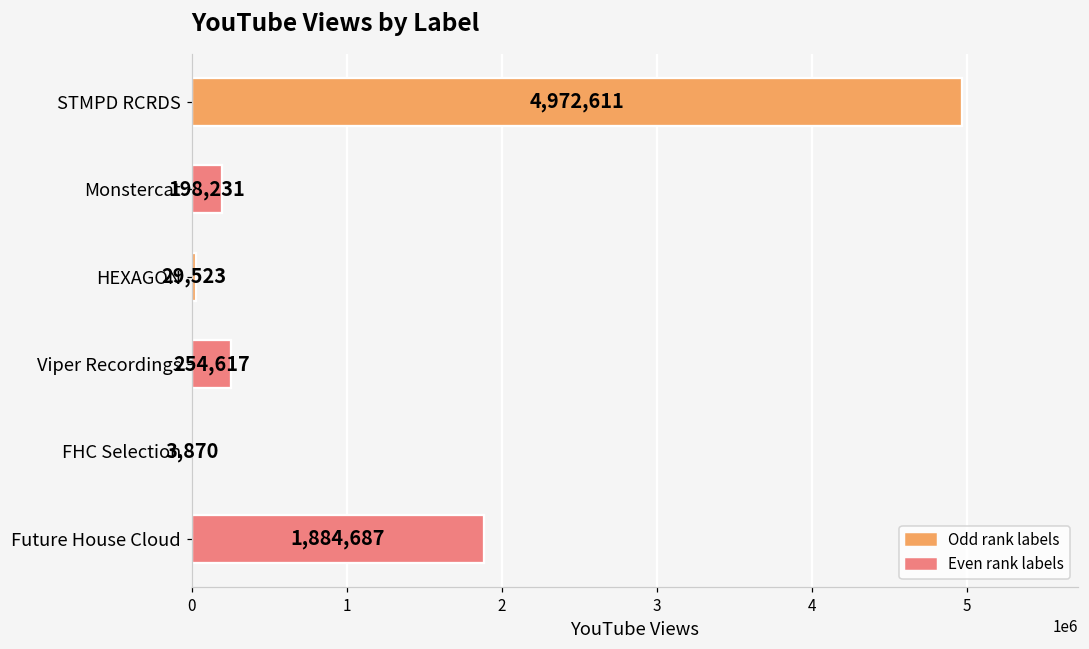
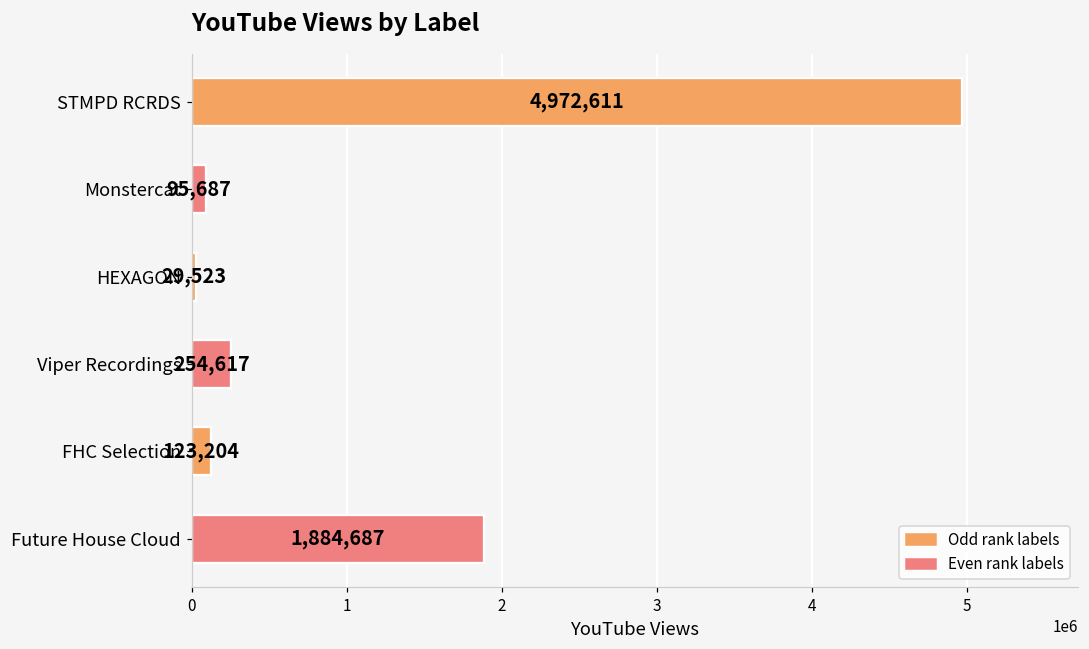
Monstercat: 198,231 -> 95,687
FHC Selection: 3,870 -> 123,204
